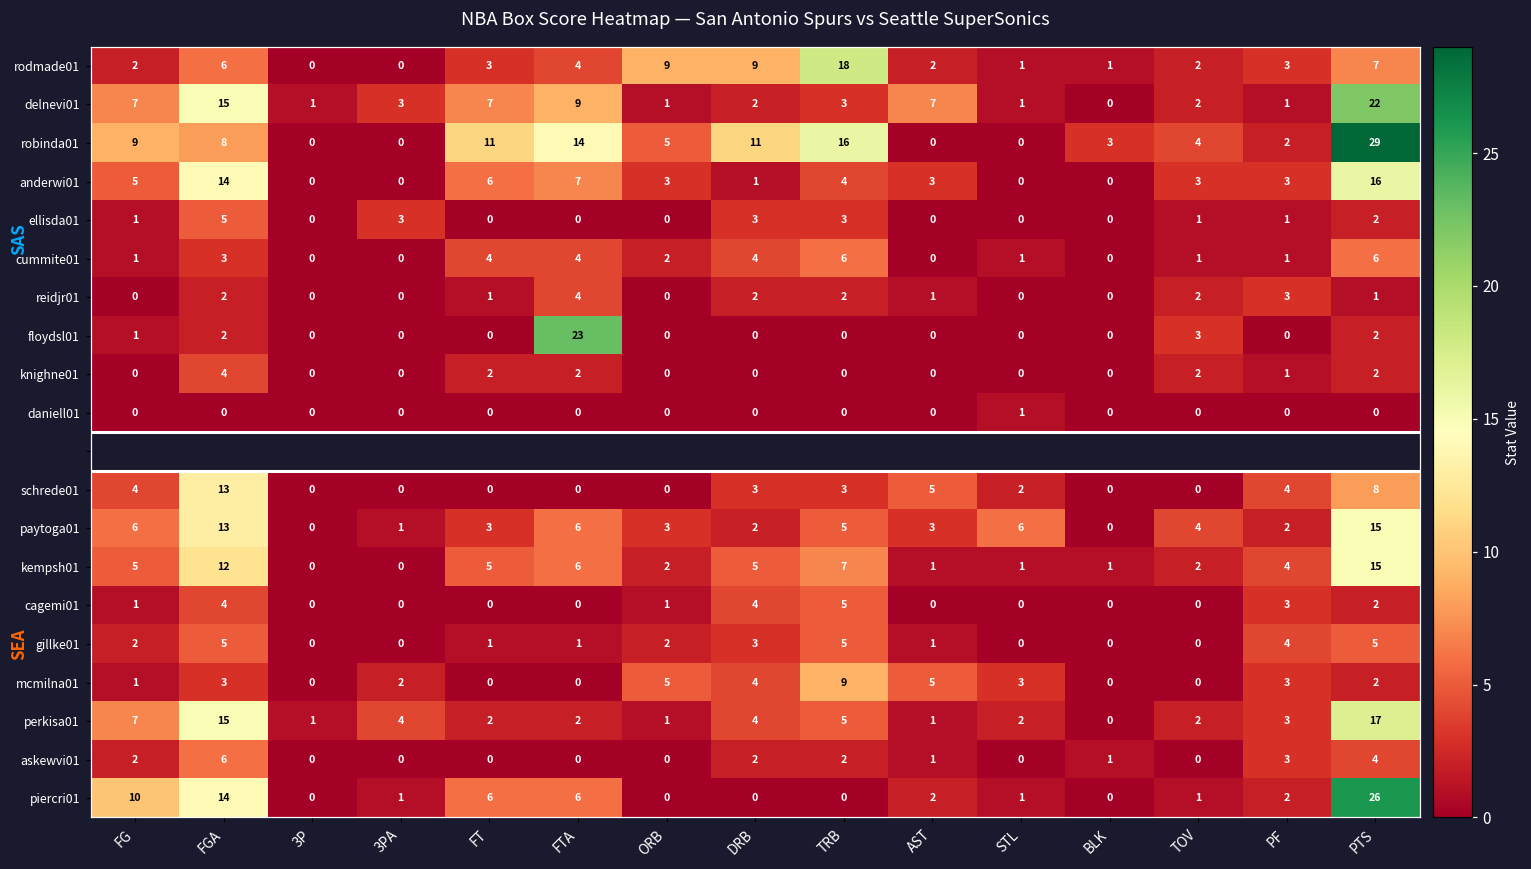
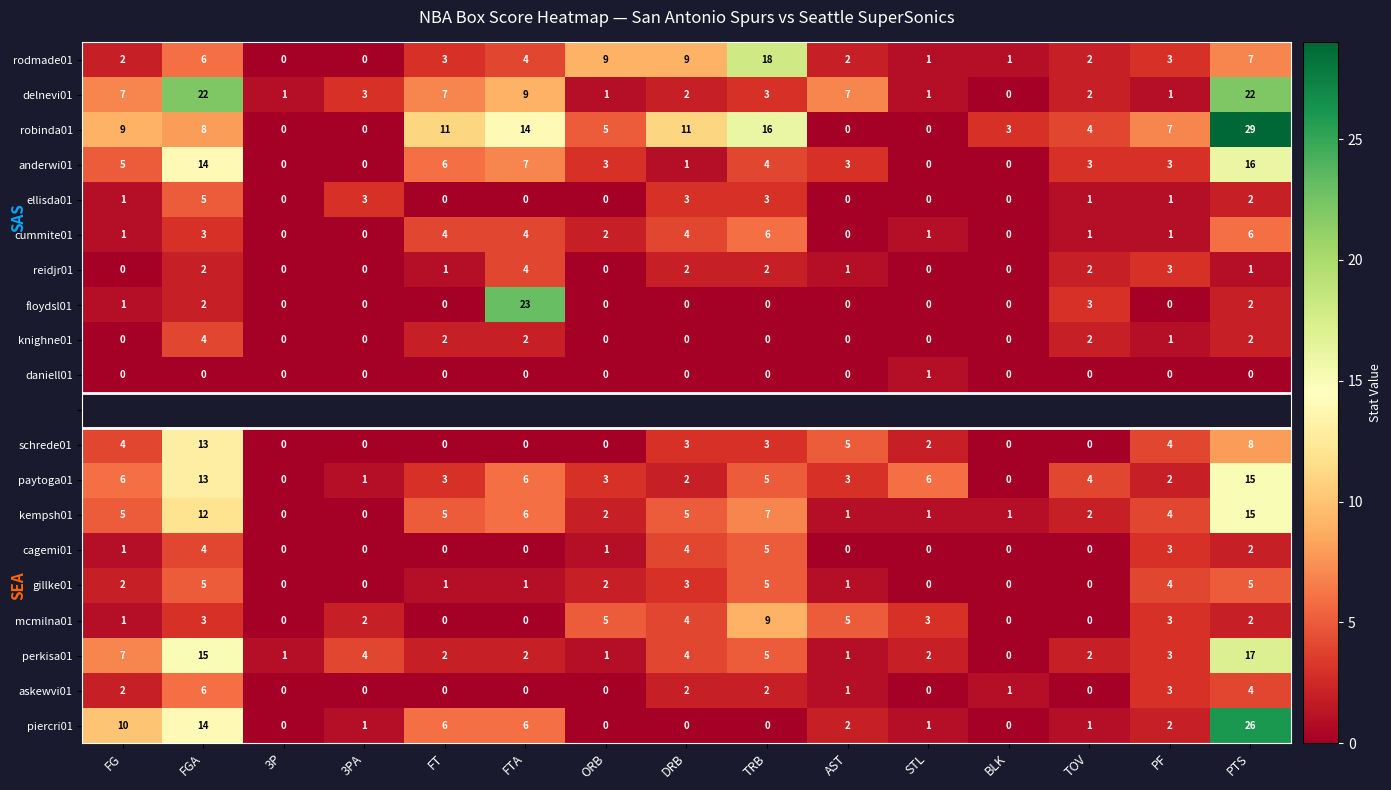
delnevi01, FGA: 15 -> 22
robinda01, PF: 2 -> 7
